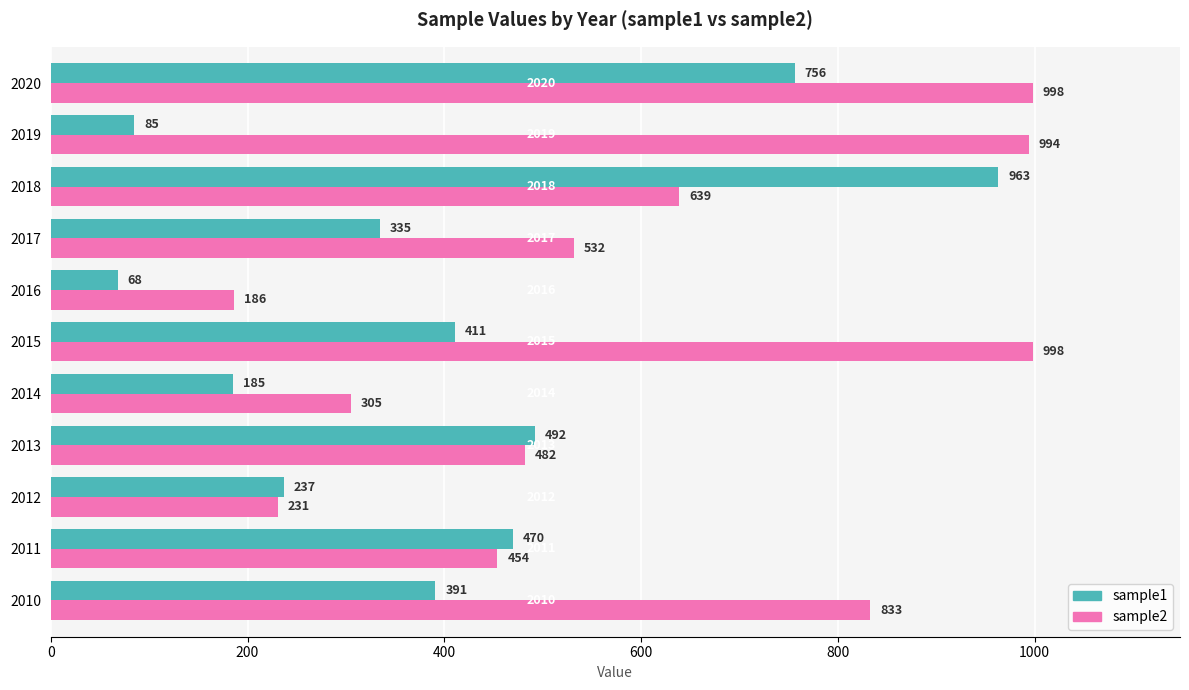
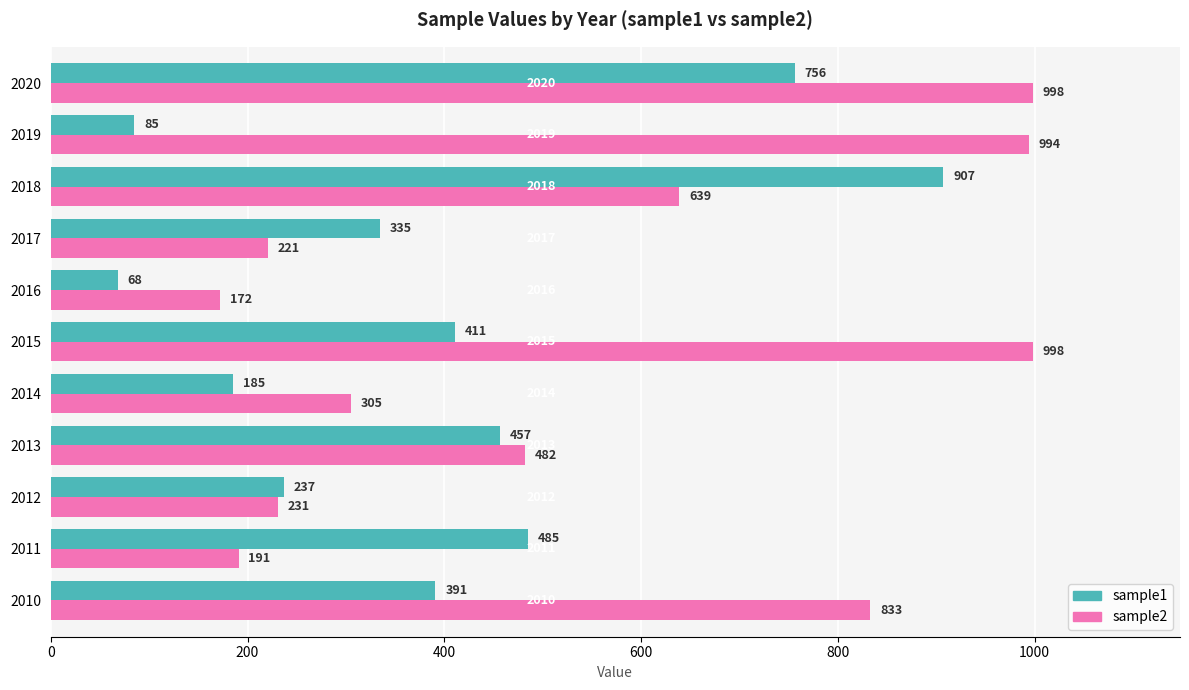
sample1, 2018: 963 -> 907
sample2, 2017: 532 -> 221
sample2, 2016: 186 -> 172
sample1, 2013: 492 -> 457
sample1, 2011: 470 -> 485
sample2, 2011: 454 -> 191
